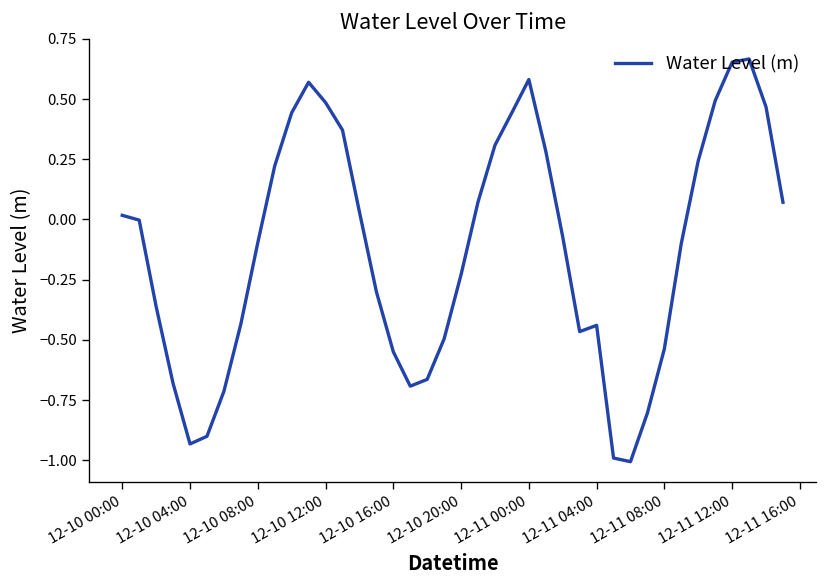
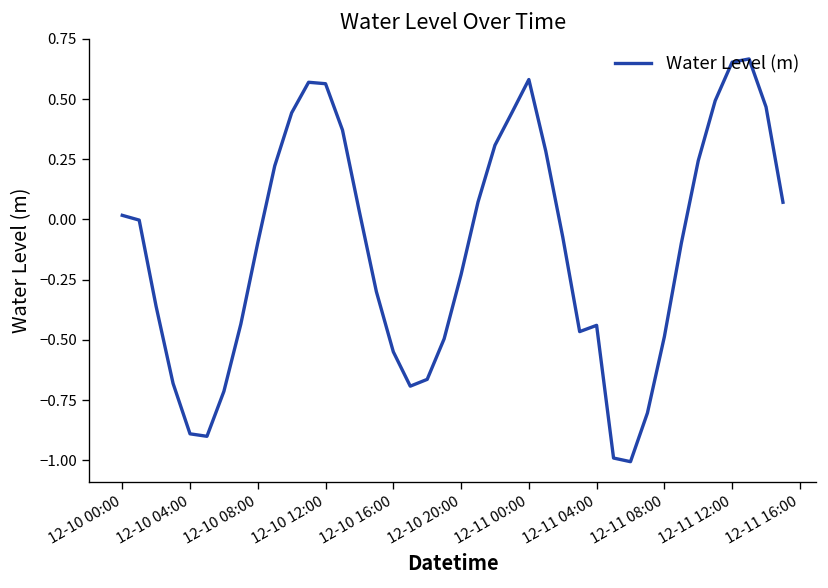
12-10 04:00: -0.93 -> -0.89
12-10 12:00: 0.49 -> 0.56
12-11 08:00: -0.54 -> -0.49
